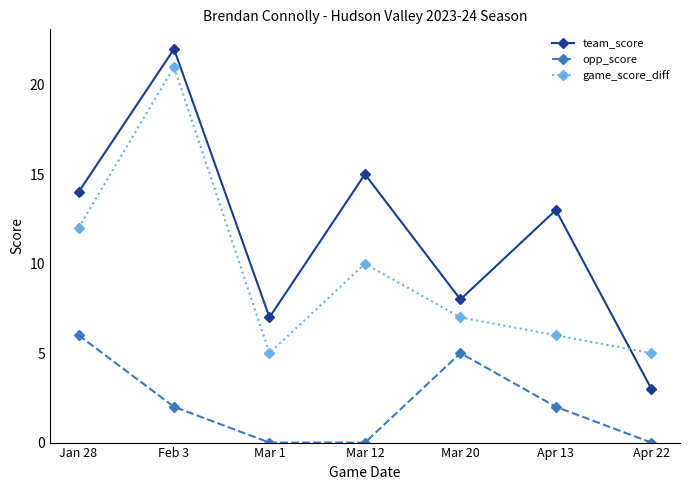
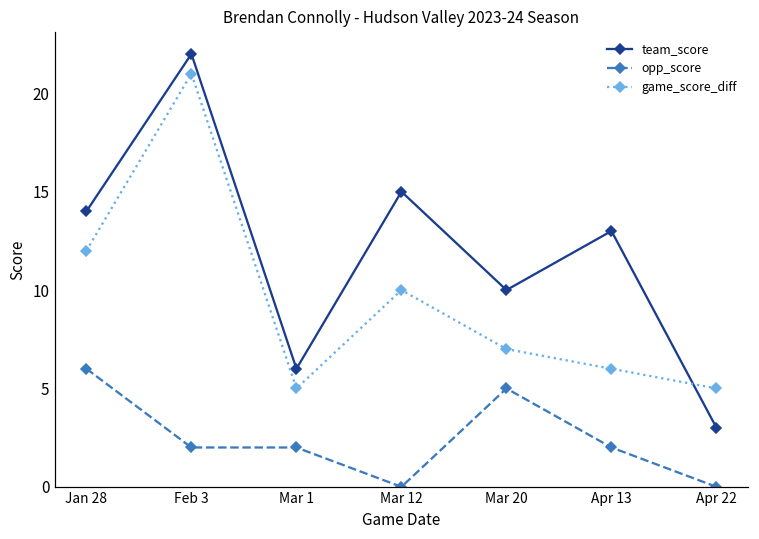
team_score, Mar 1: 7 -> 6
opp_score, Mar 1: 0 -> 2
team_score, Mar 20: 8 -> 10
